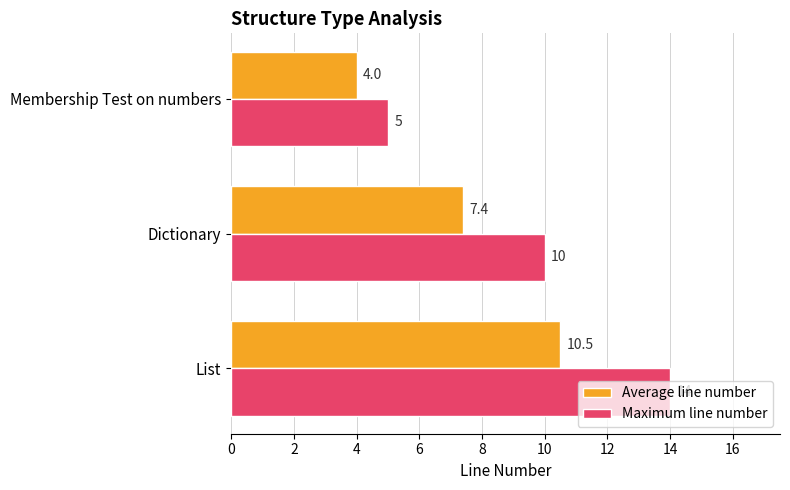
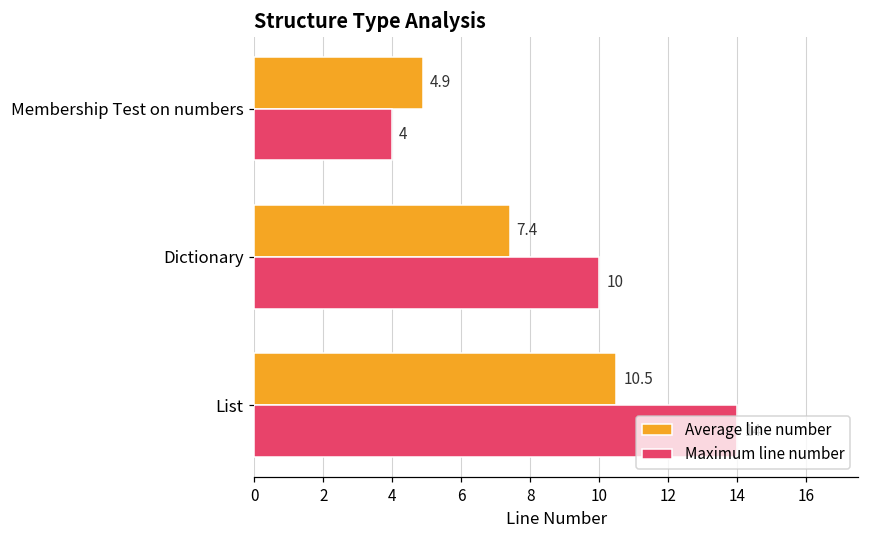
Average line number, Membership Test on numbers: 4.0 -> 4.9
Maximum line number, Membership Test on numbers: 5 -> 4
